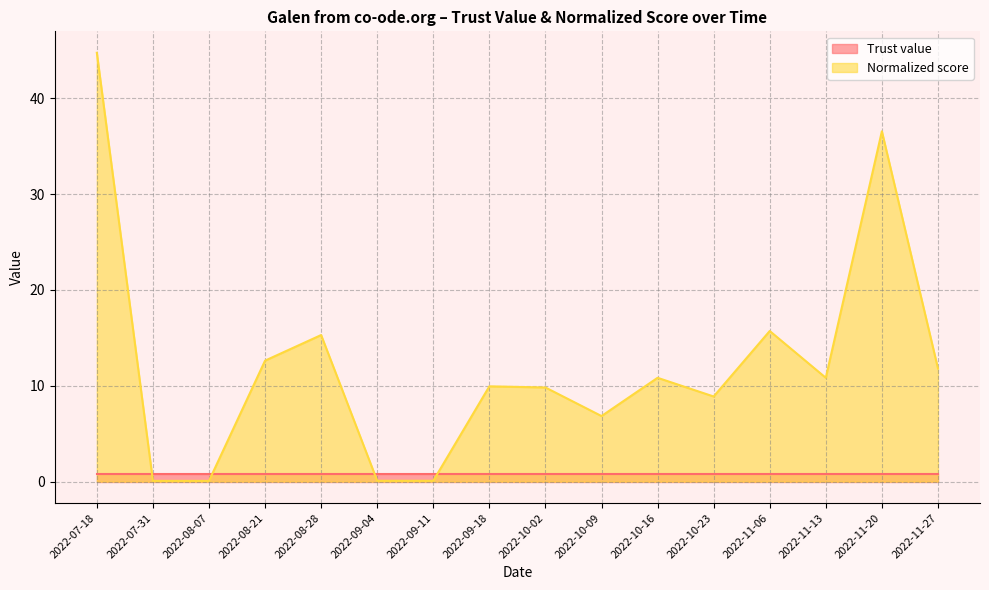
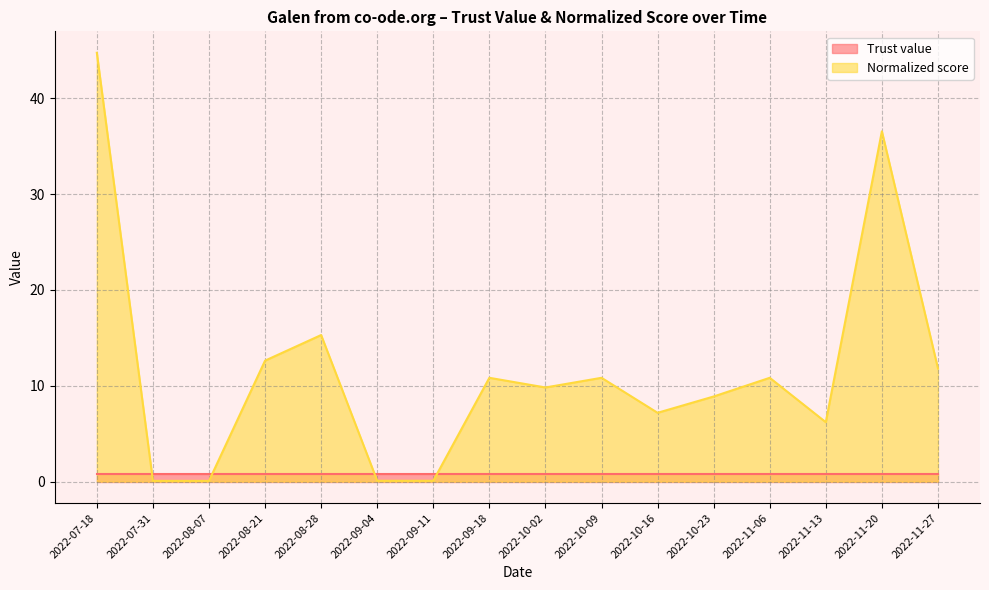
Normalized score, 2022-09-18: 10 -> 11
Normalized score, 2022-10-09: 7 -> 11
Normalized score, 2022-10-16: 11 -> 7
Normalized score, 2022-11-06: 16 -> 11
Normalized score, 2022-11-13: 11 -> 6
